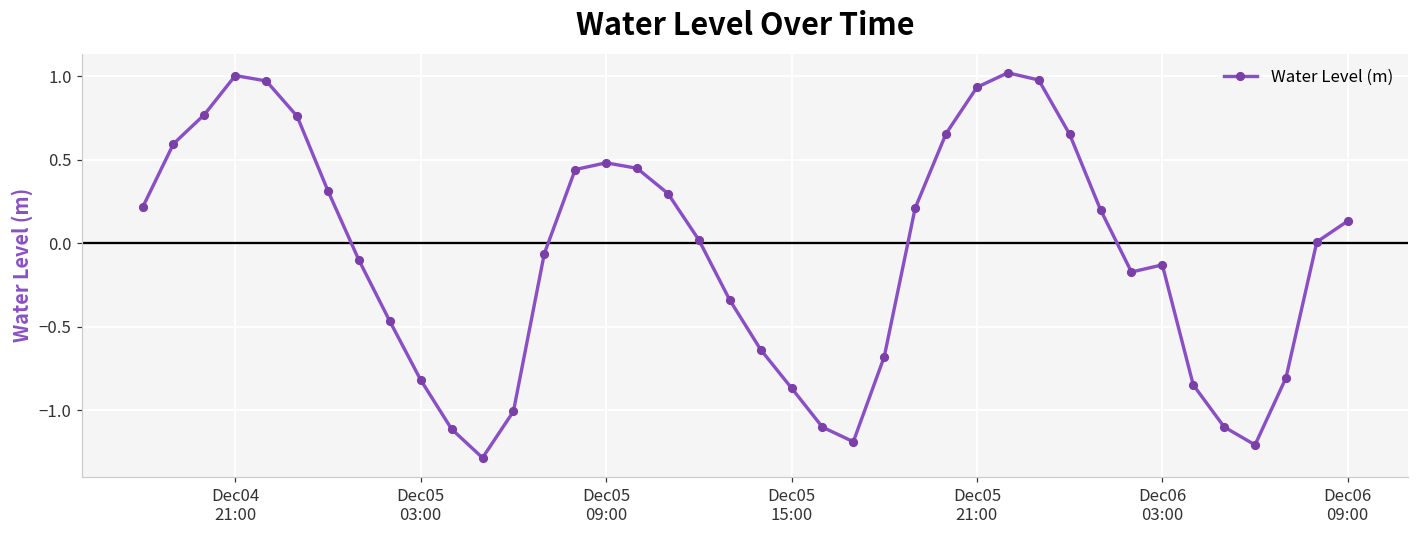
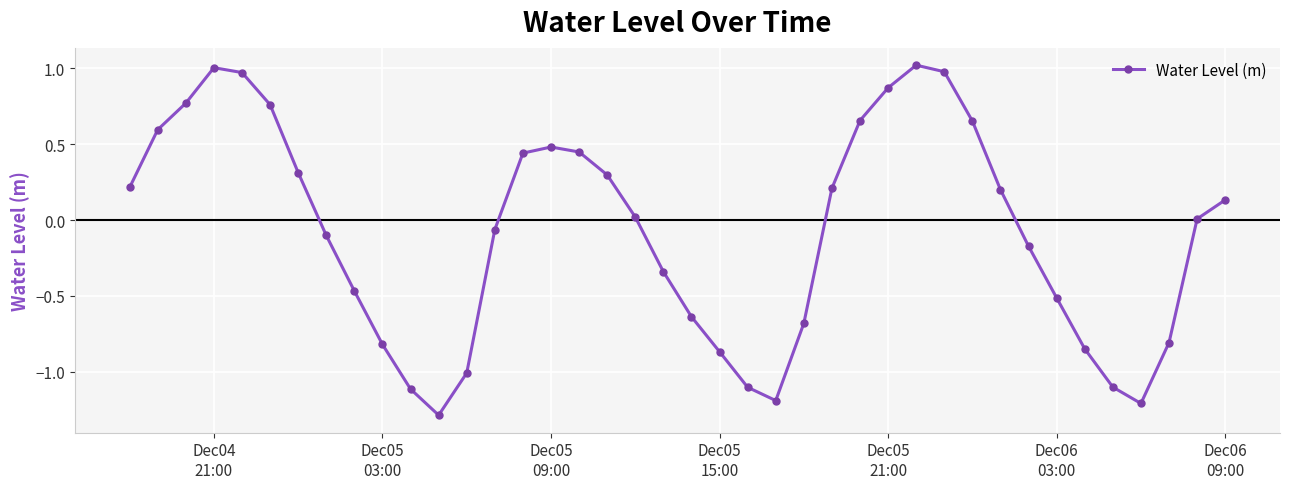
Dec05 21:00: 0.93 -> 0.87
Dec06 03:00: -0.13 -> -0.51
